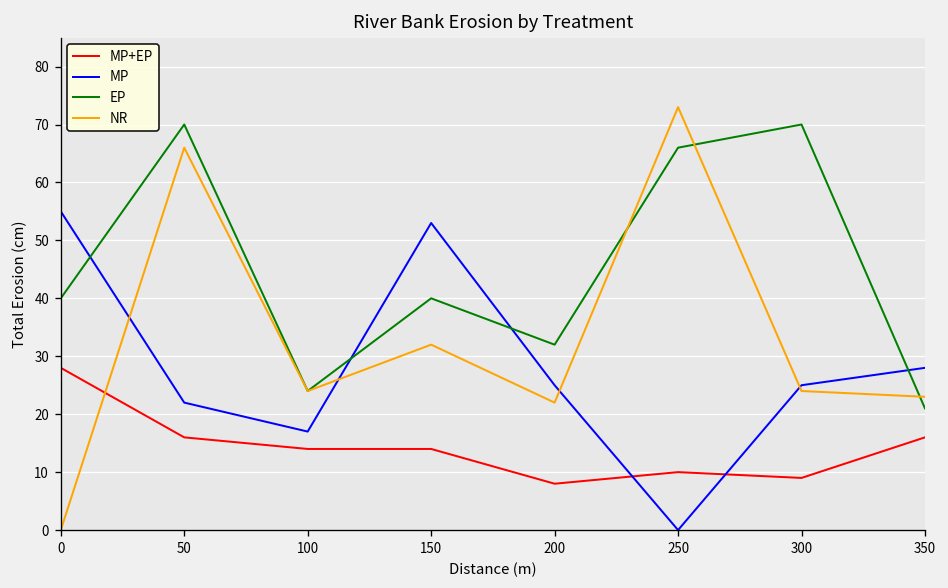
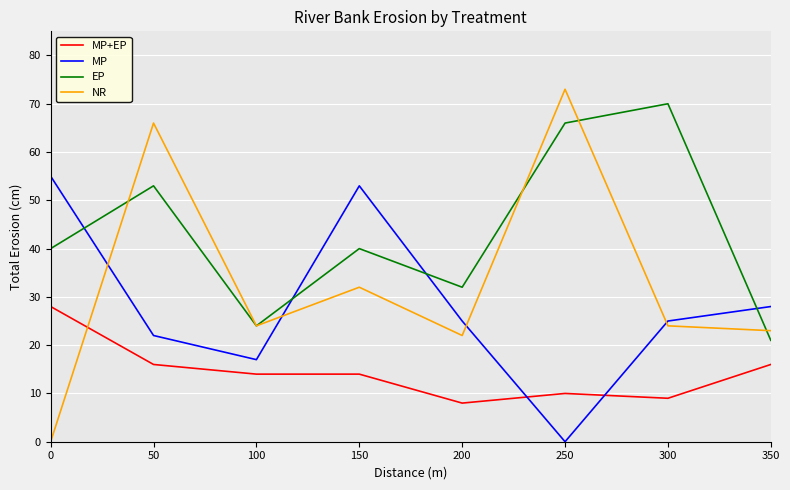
EP, 50: 70 -> 53
